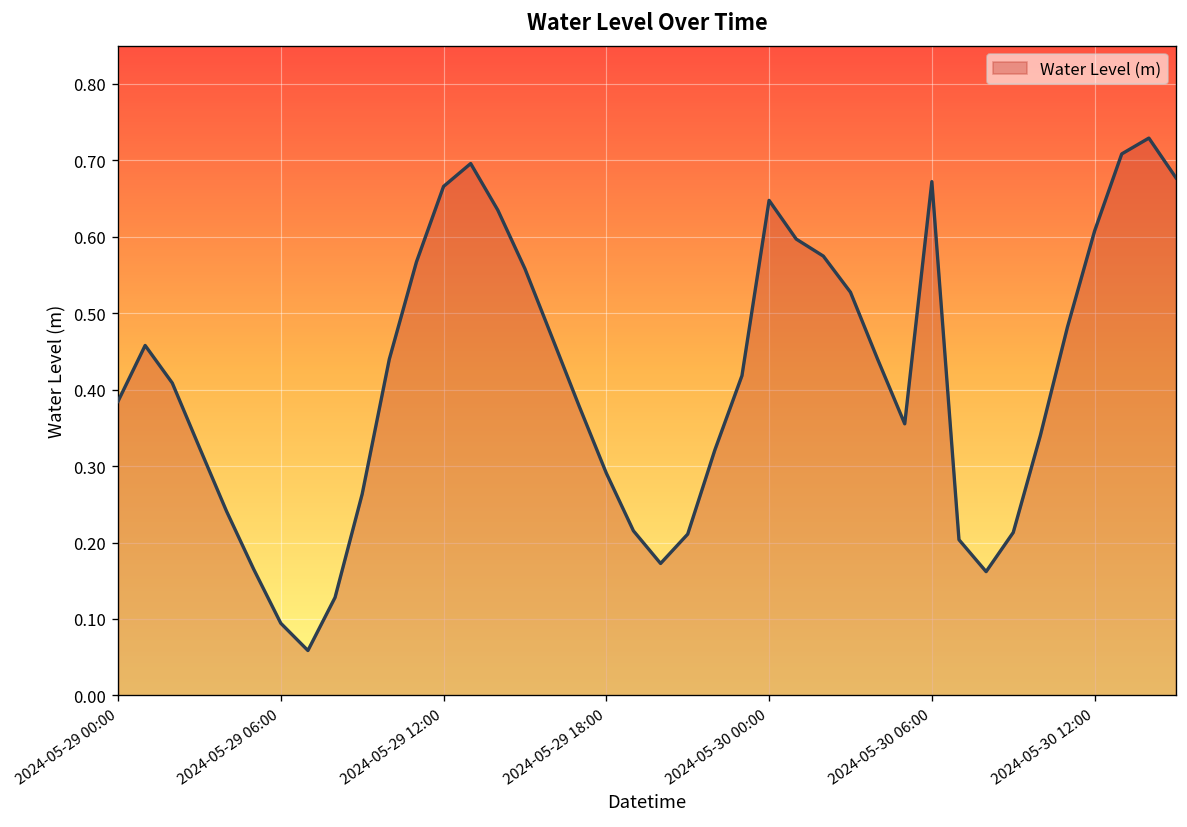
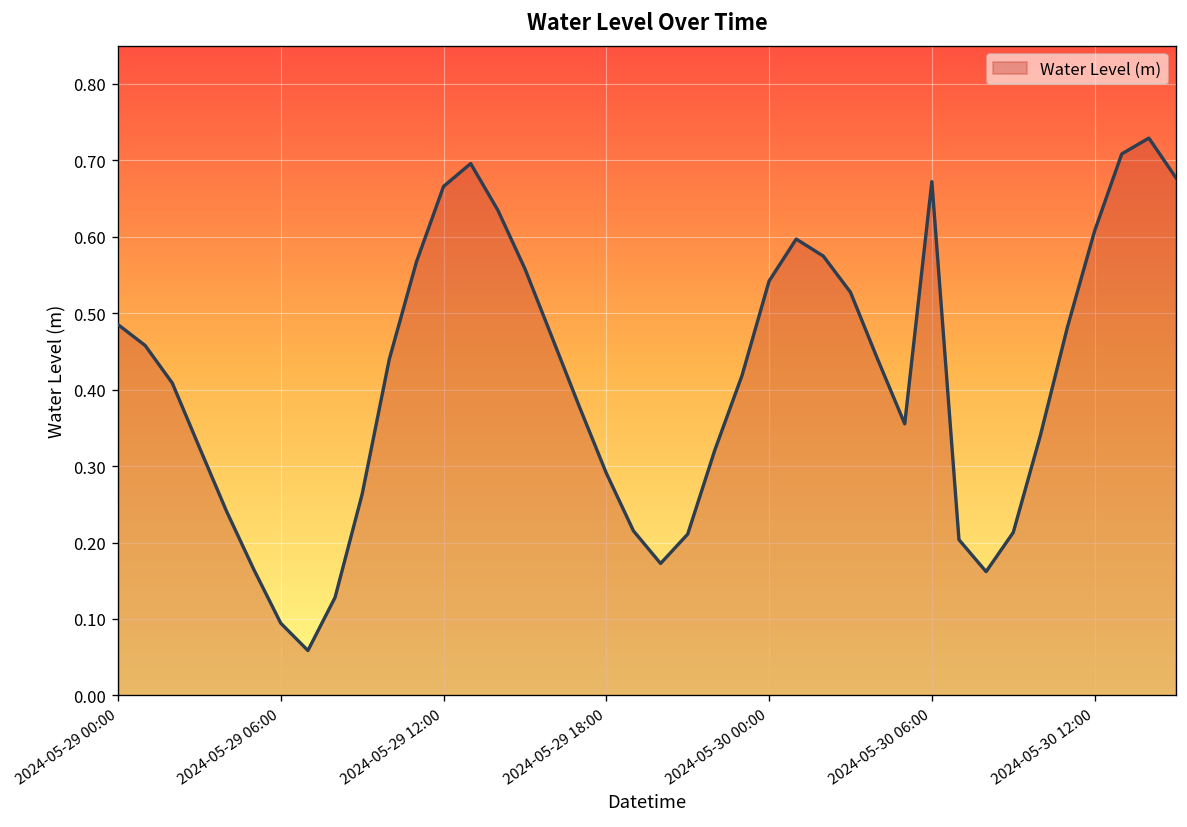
2024-05-29 00:00: 0.38 -> 0.49
2024-05-30 00:00: 0.65 -> 0.54
